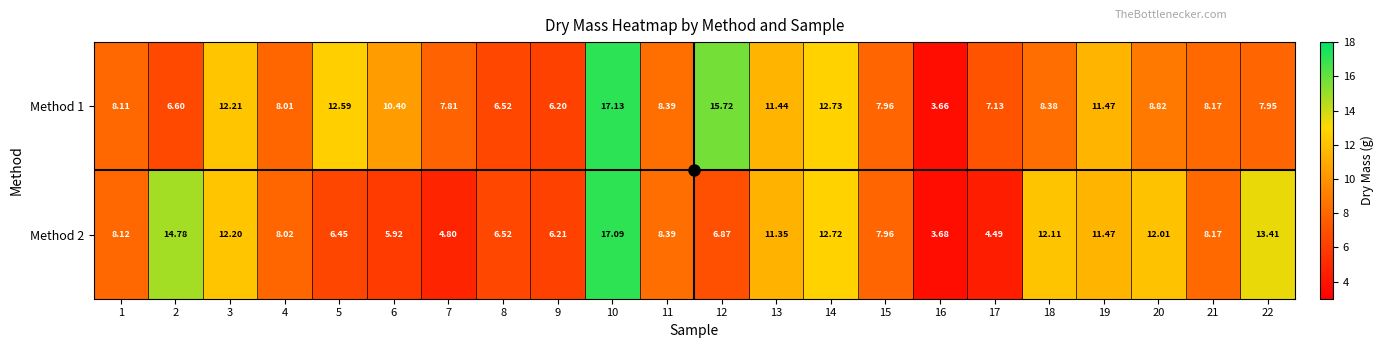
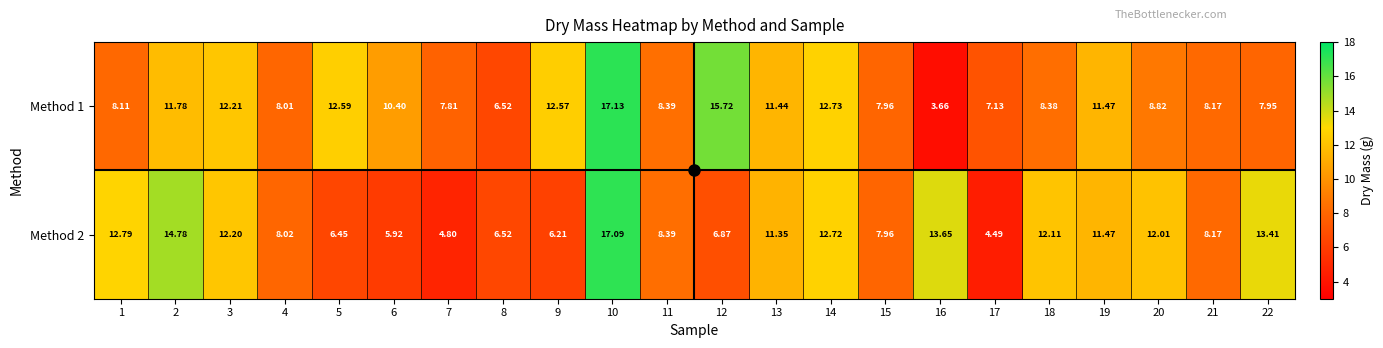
Method 1, 2: 6.60 -> 11.78
Method 1, 9: 6.20 -> 12.57
Method 2, 1: 8.12 -> 12.79
Method 2, 16: 3.68 -> 13.65
